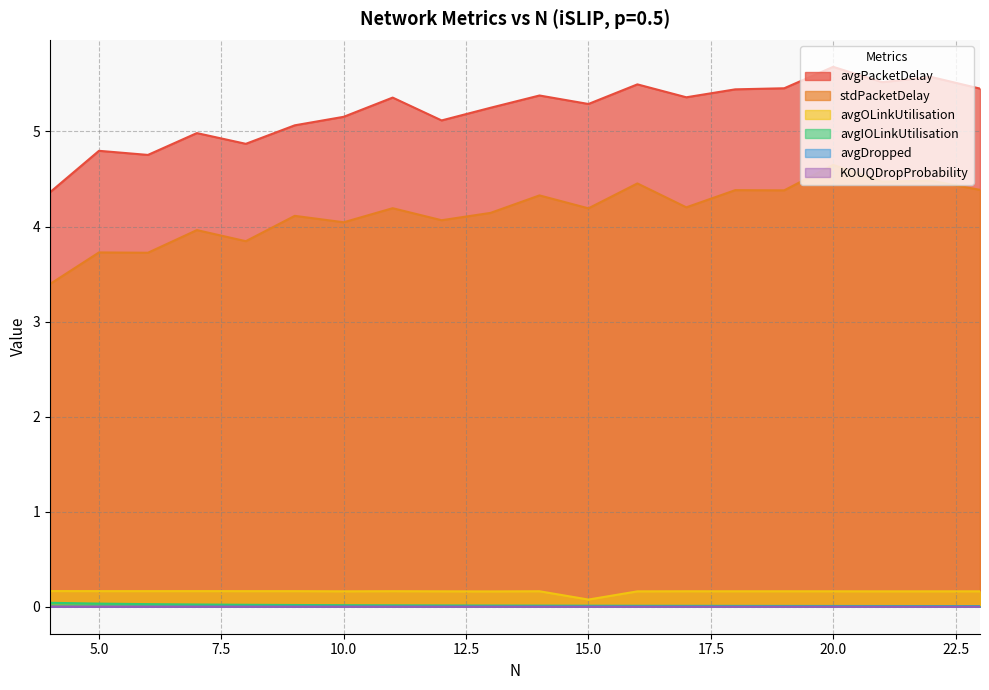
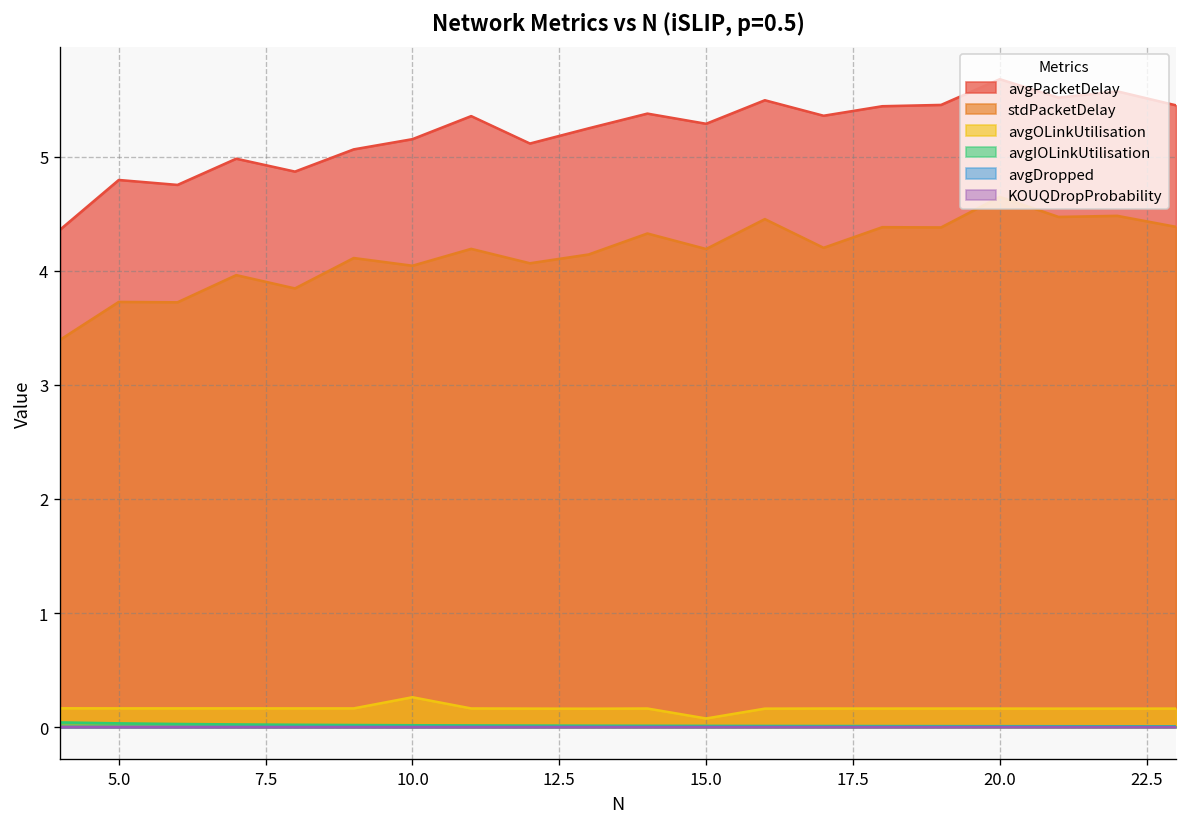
avgOLinkUtilisation, 10.0: 0.2 -> 0.3
